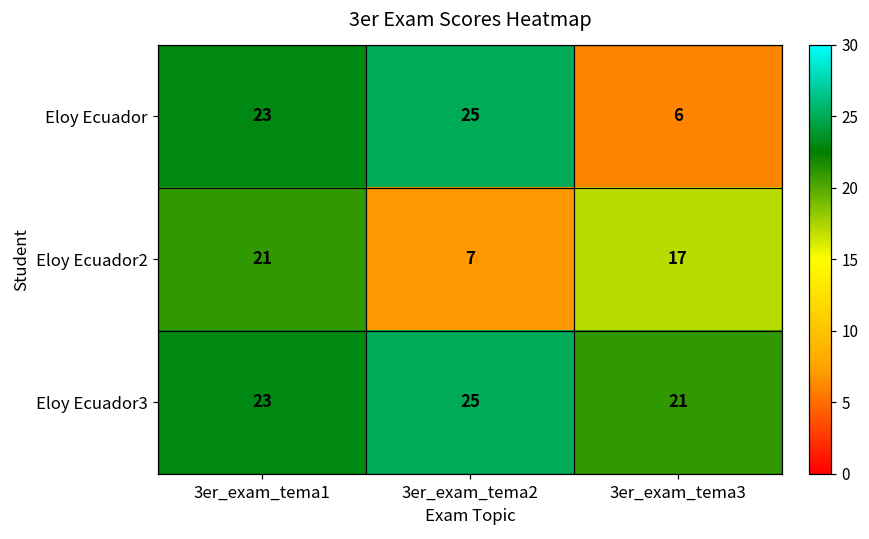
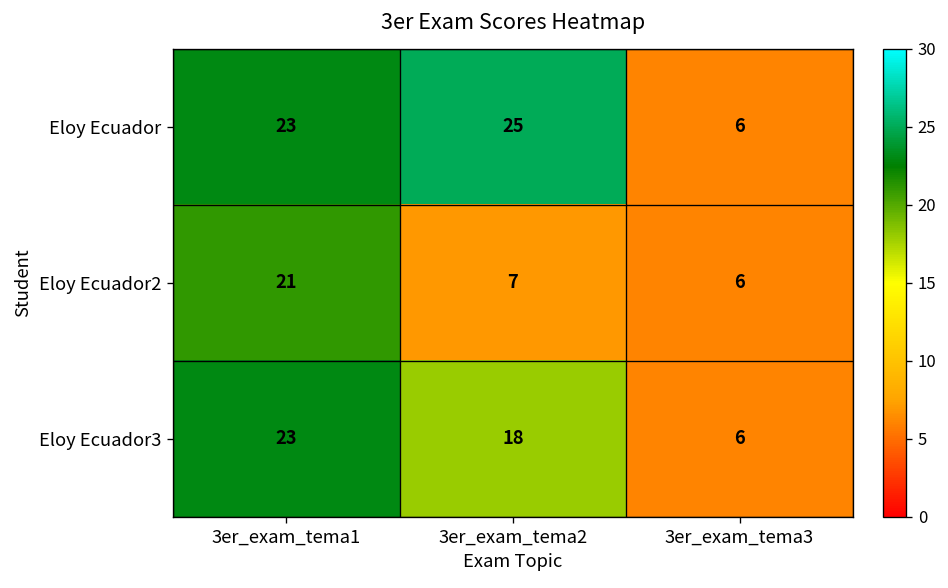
Eloy Ecuador2, 3er_exam_tema3: 17 -> 6
Eloy Ecuador3, 3er_exam_tema2: 25 -> 18
Eloy Ecuador3, 3er_exam_tema3: 21 -> 6
